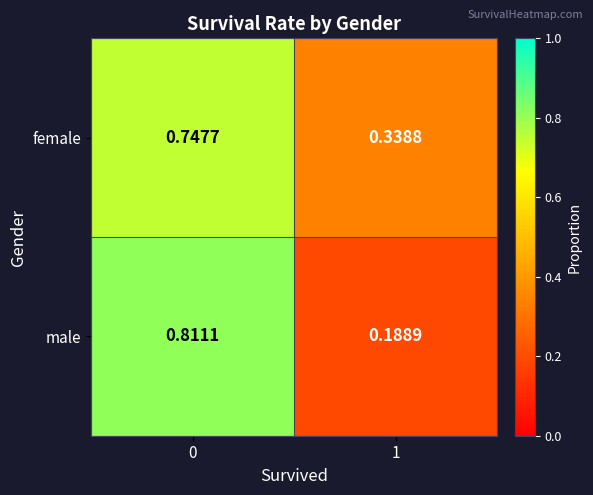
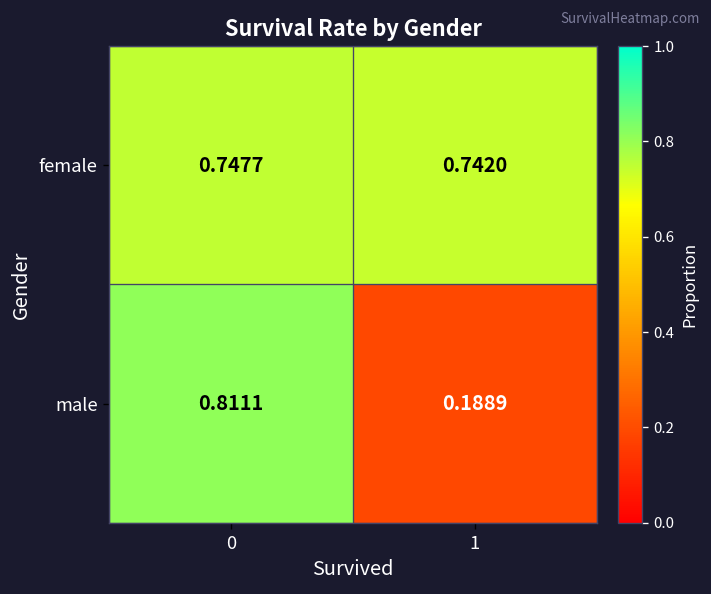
female, 1: 0.3388 -> 0.7420
